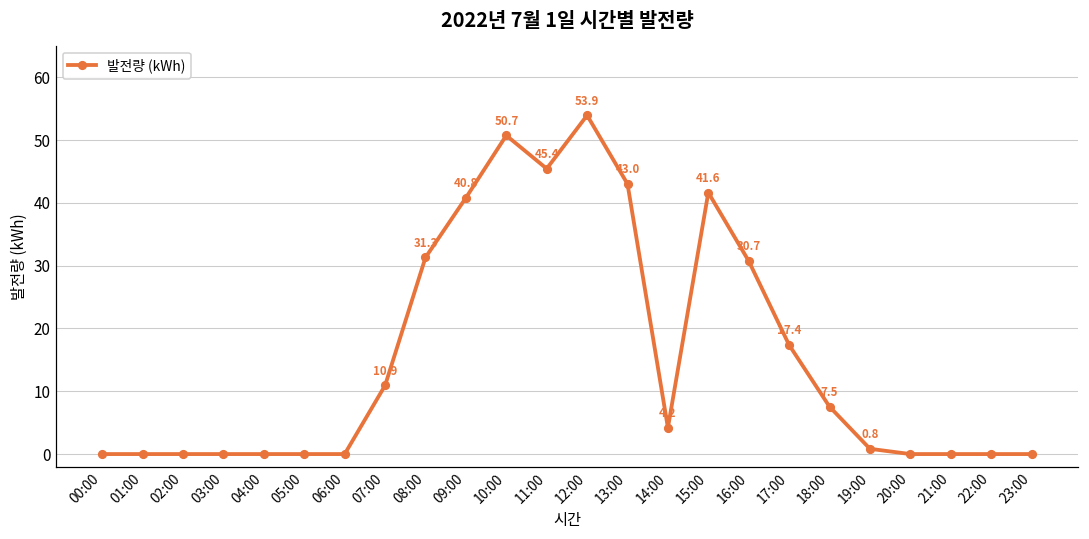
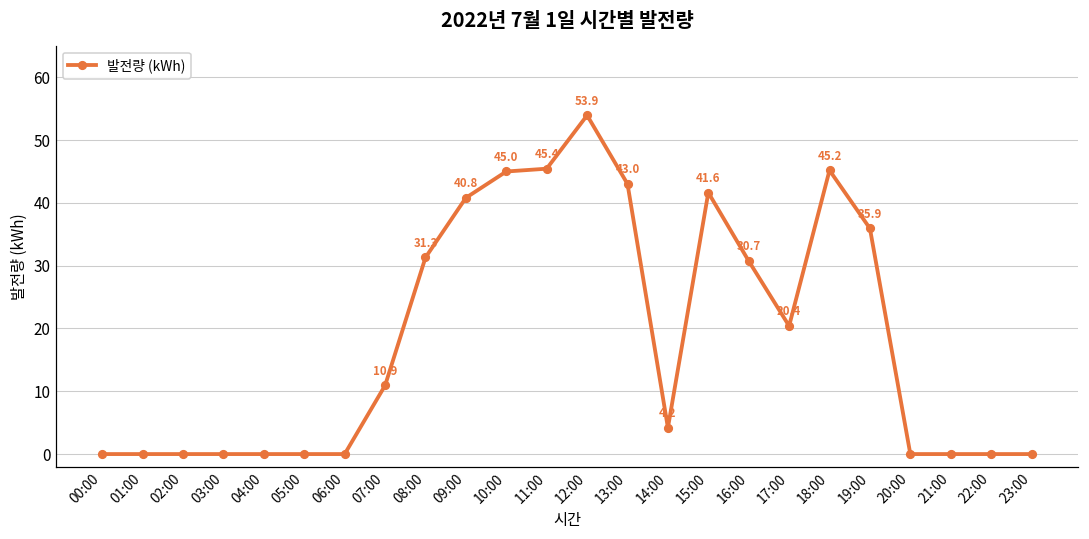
10:00: 50.7 -> 45.0
17:00: 17.4 -> 20.4
18:00: 7.5 -> 45.2
19:00: 0.8 -> 35.9
